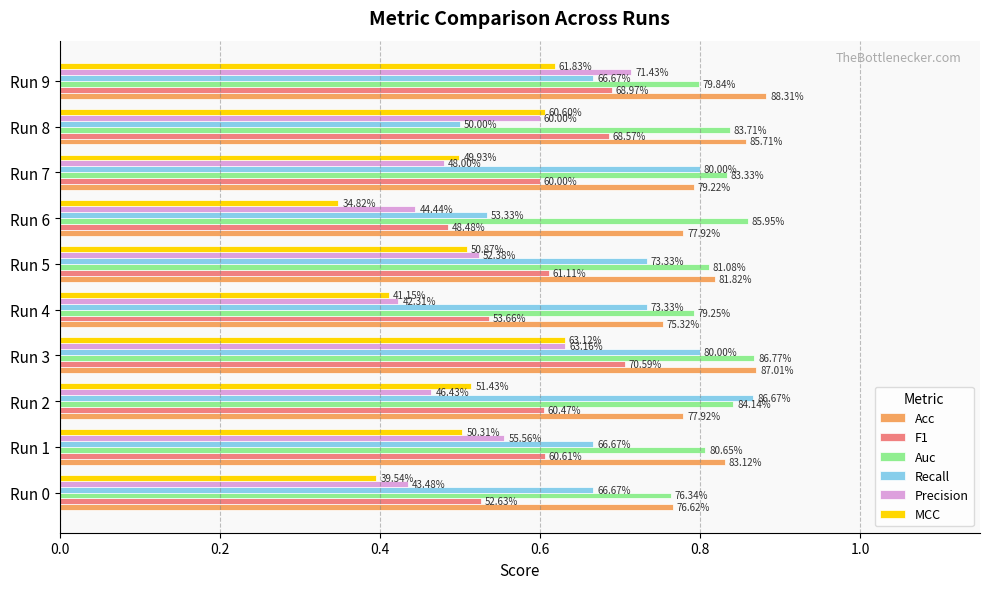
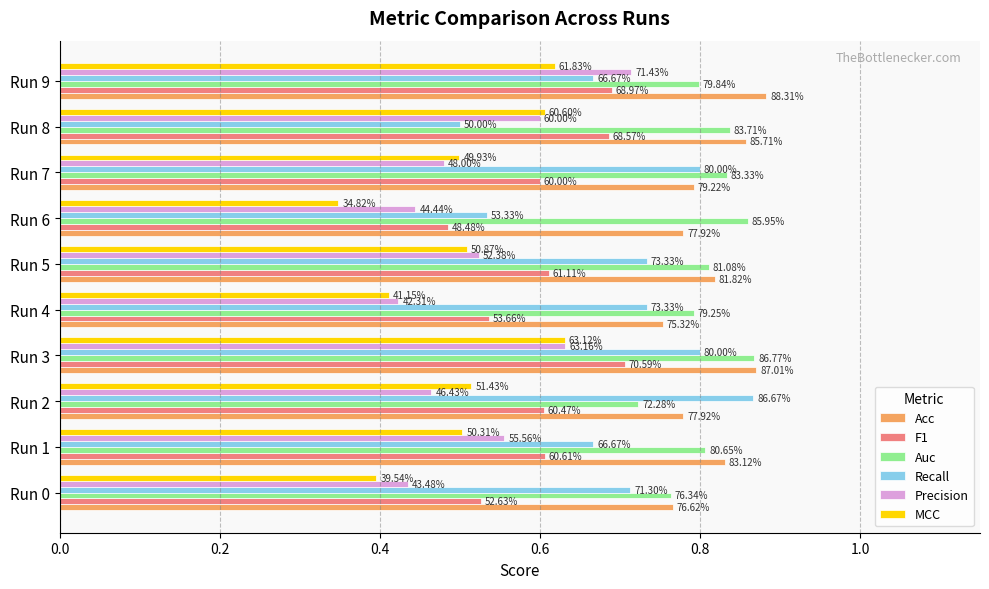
Auc, Run 2: 84.14% -> 72.28%
Recall, Run 0: 66.67% -> 71.30%
